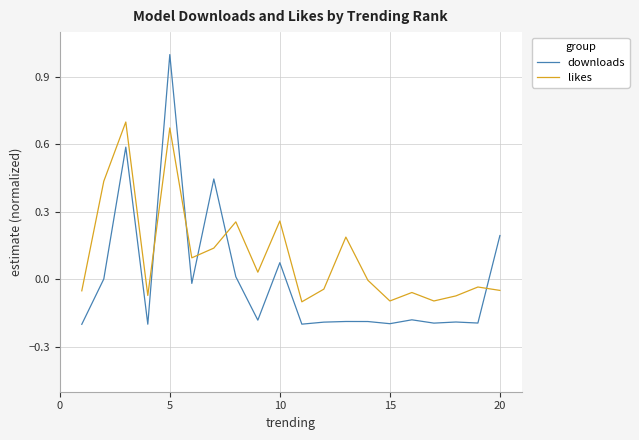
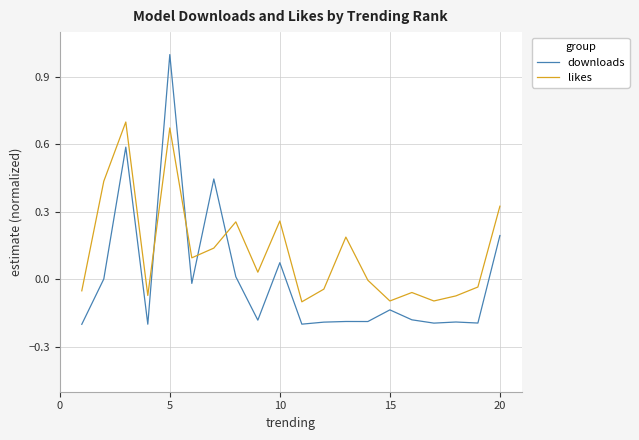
downloads, 15: -0.20 -> -0.14
likes, 20: -0.05 -> 0.33
